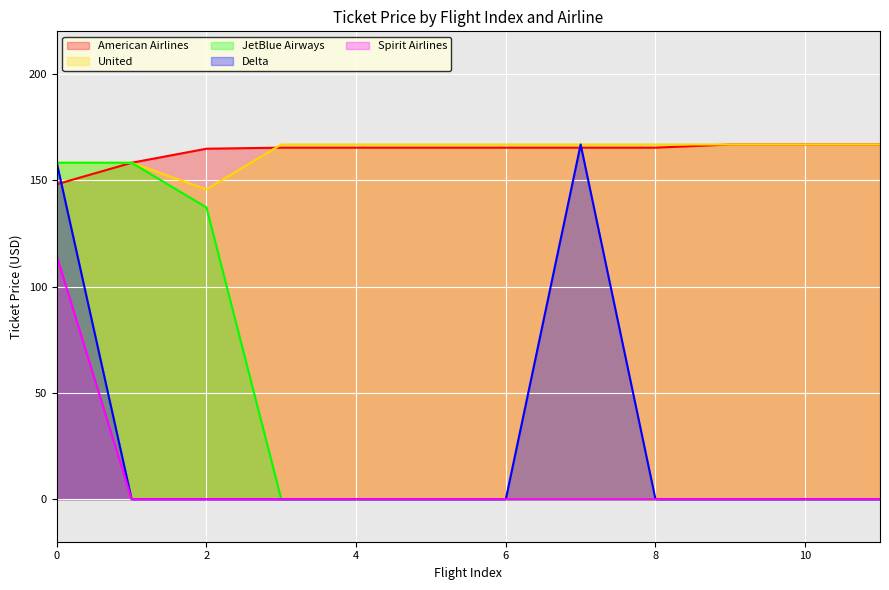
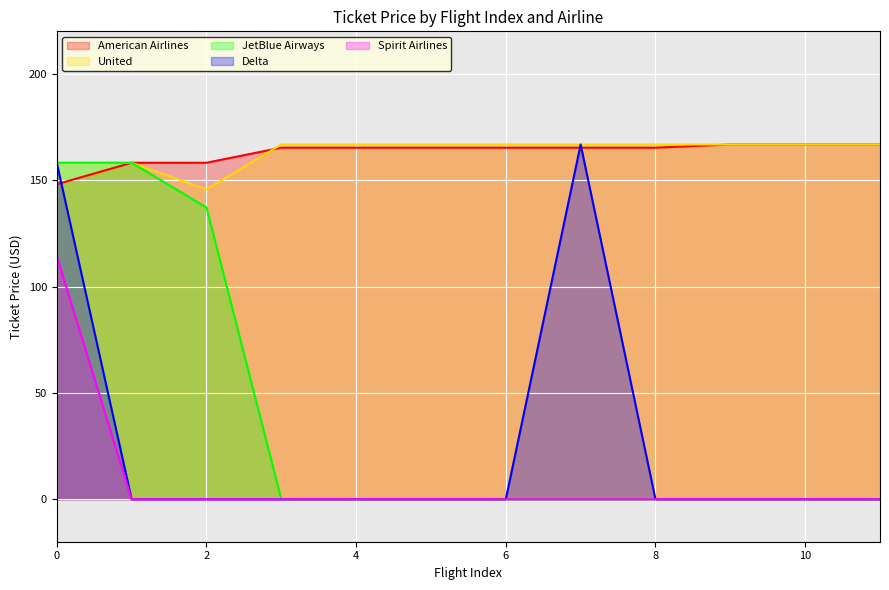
American Airlines, 2: 165 -> 158
